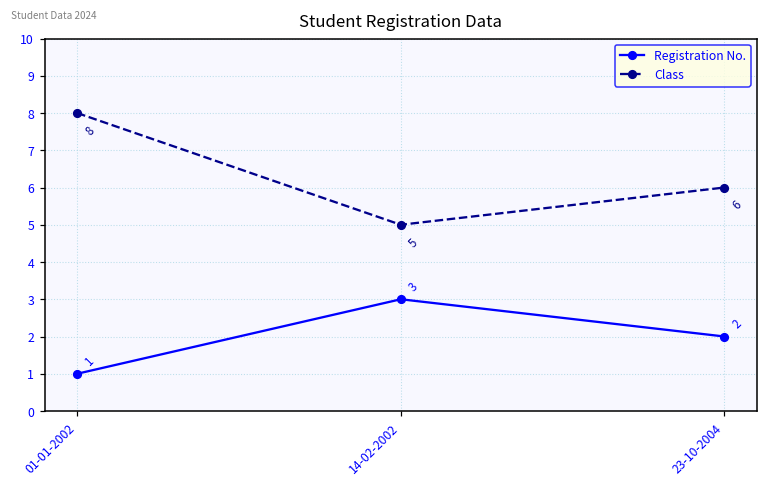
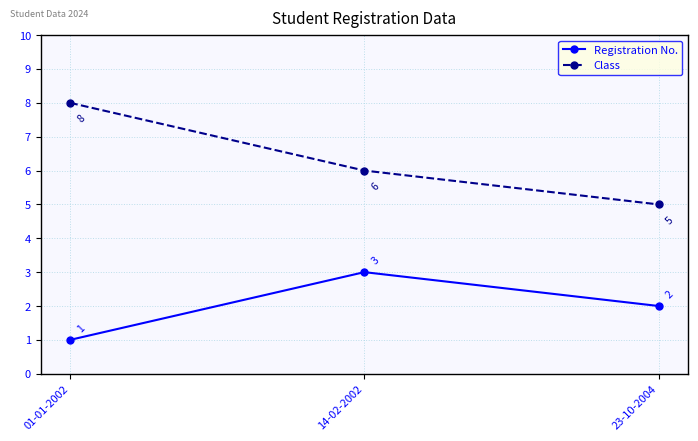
Class, 14-02-2002: 5 -> 6
Class, 23-10-2004: 6 -> 5
